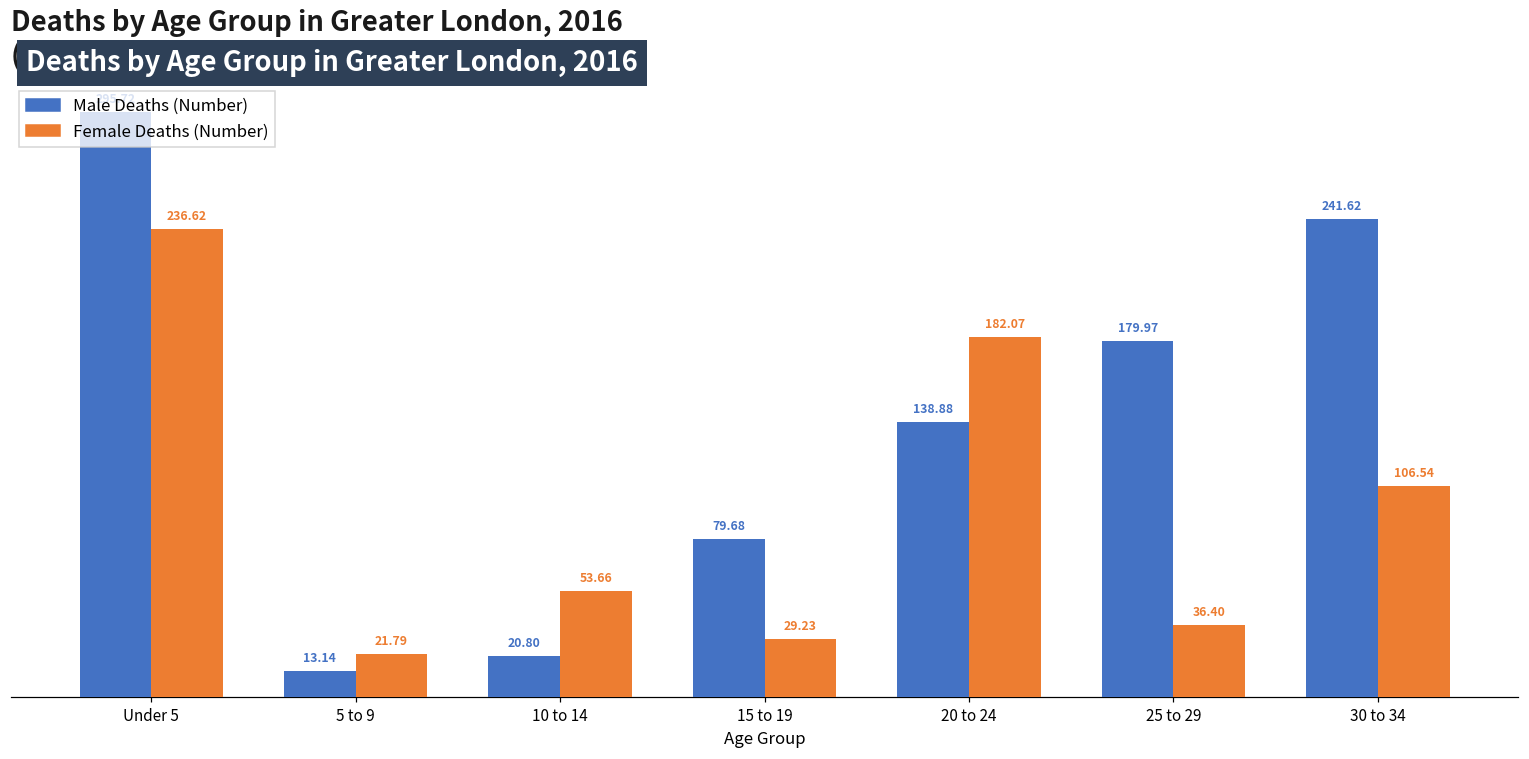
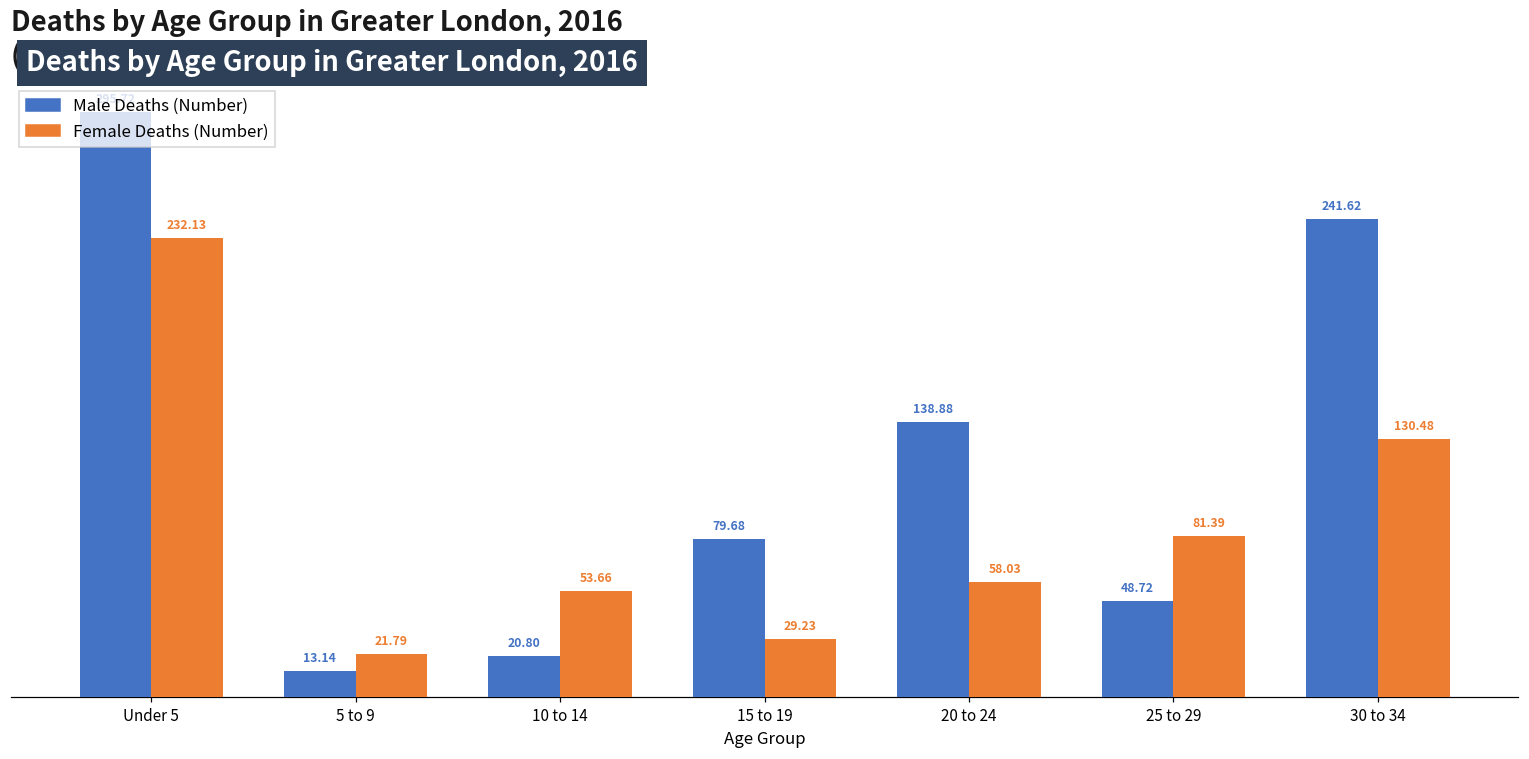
Female Deaths (Number), Under 5: 236.62 -> 232.13
Female Deaths (Number), 20 to 24: 182.07 -> 58.03
Male Deaths (Number), 25 to 29: 179.97 -> 48.72
Female Deaths (Number), 25 to 29: 36.40 -> 81.39
Female Deaths (Number), 30 to 34: 106.54 -> 130.48
